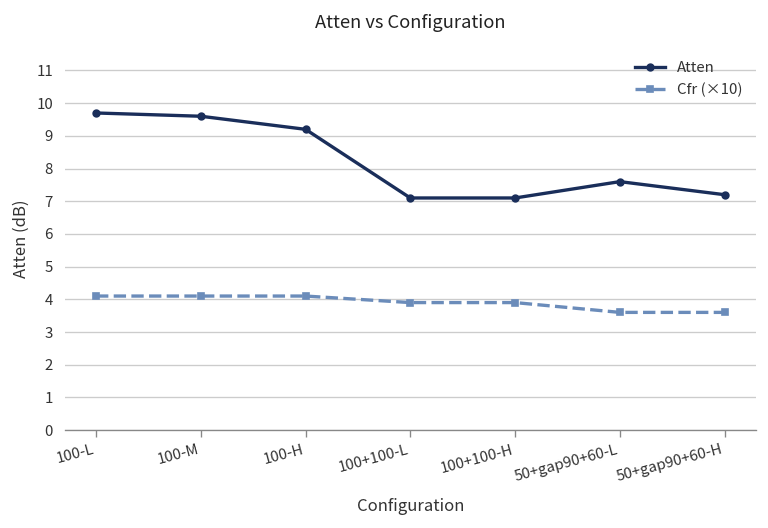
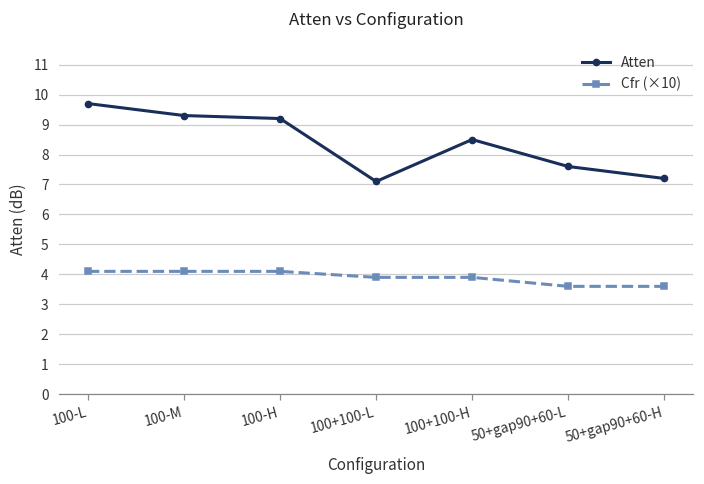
Atten, 100-M: 9.6 -> 9.3
Atten, 100+100-H: 7.1 -> 8.5
